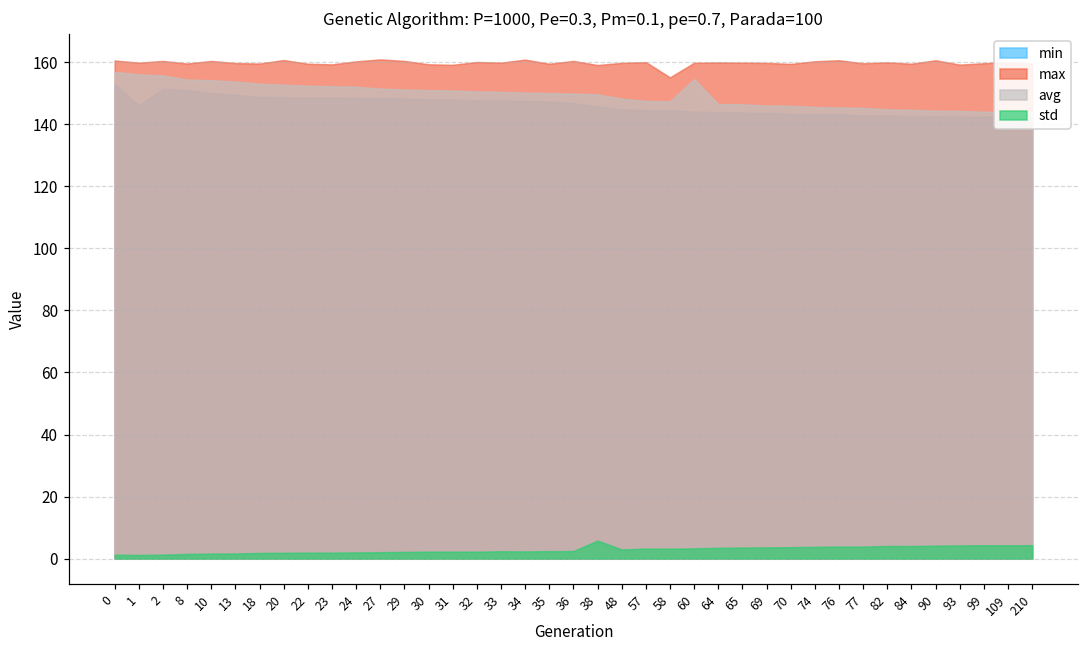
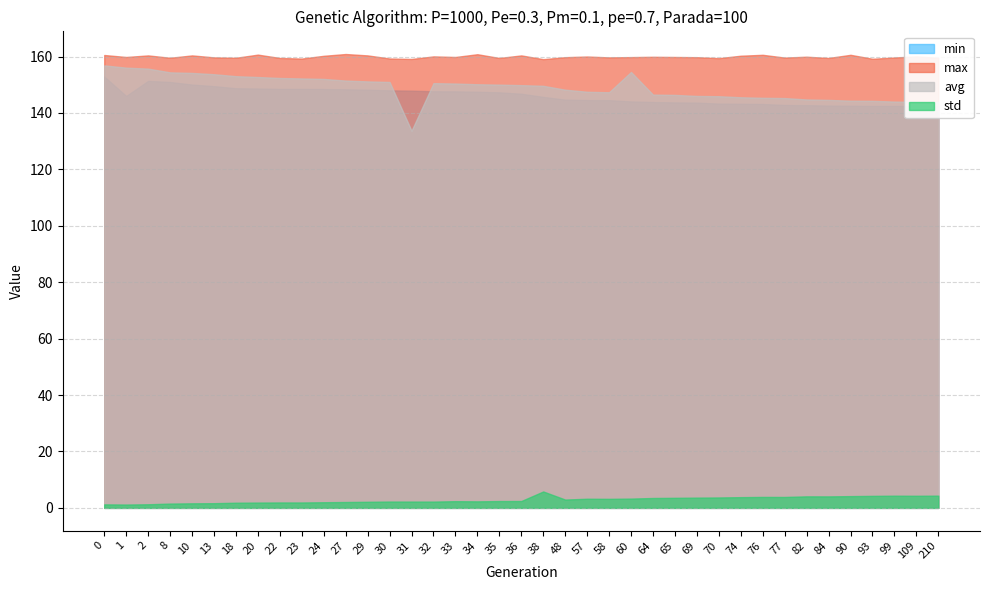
avg, 31: 151 -> 134
max, 58: 155 -> 160
